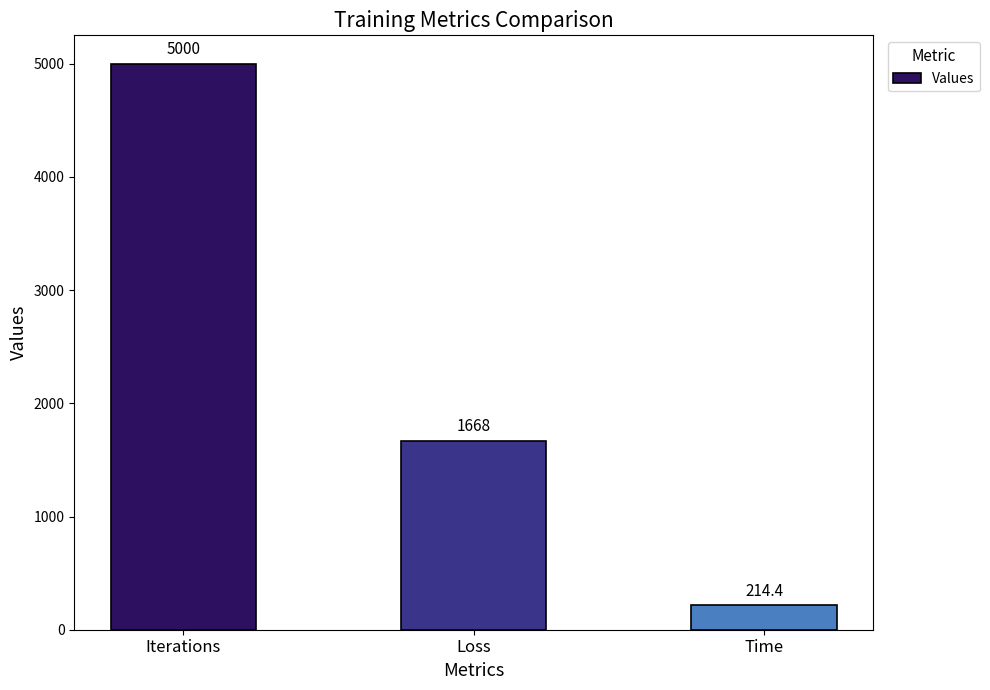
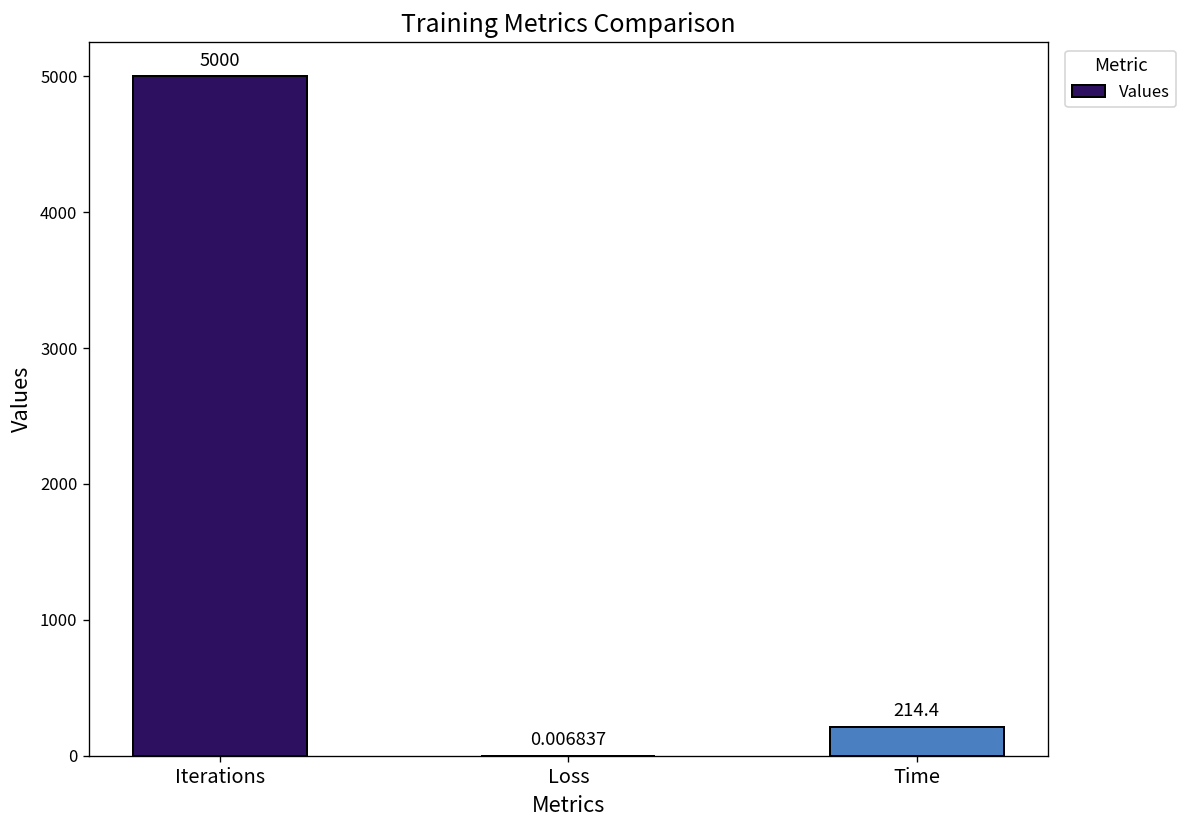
Loss: 1668 -> 0.006837
